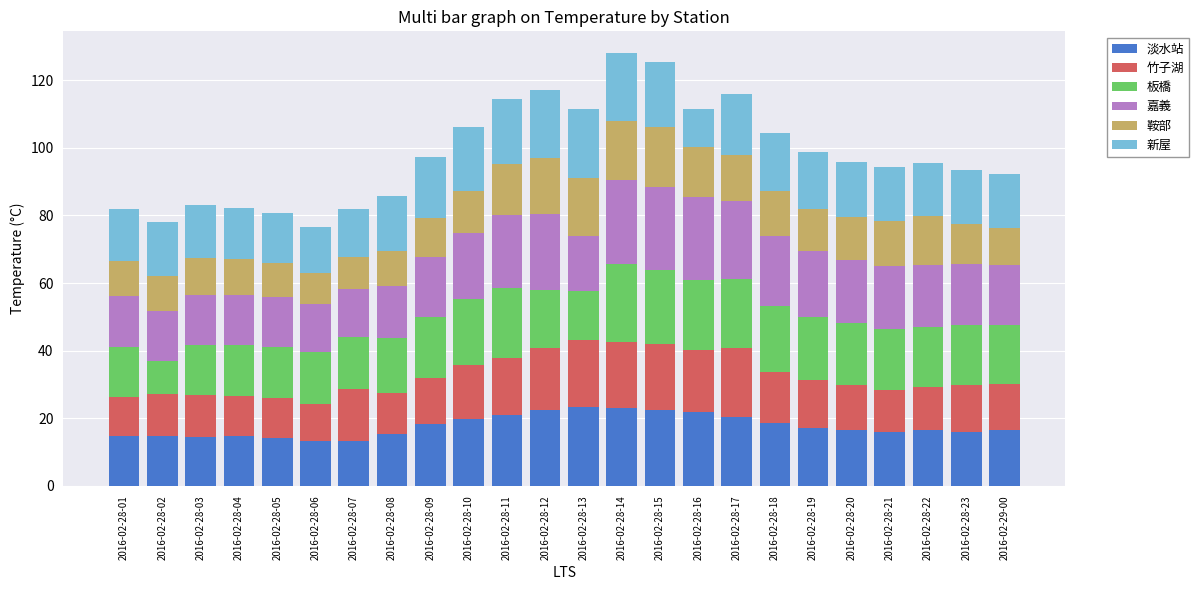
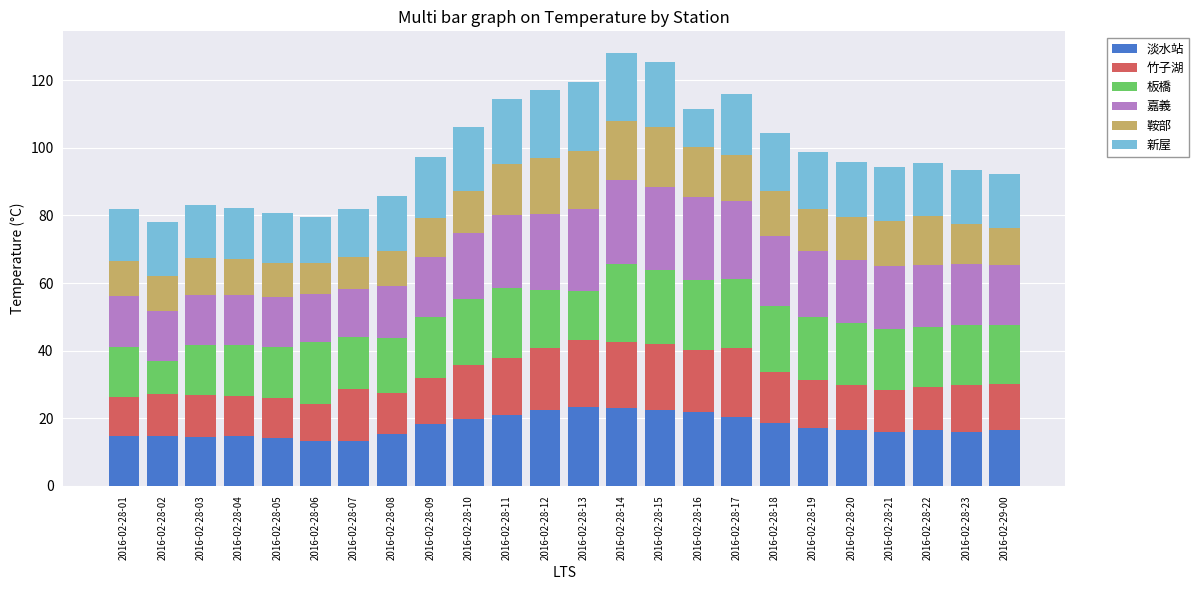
板橋, 2016-02-28-06: 15 -> 18
嘉義, 2016-02-28-13: 16 -> 24
